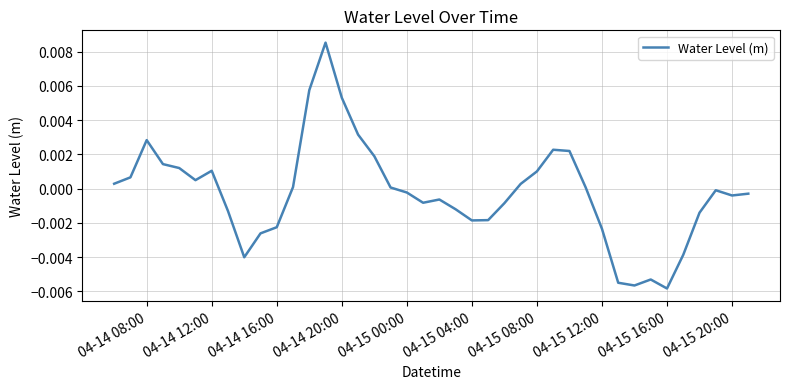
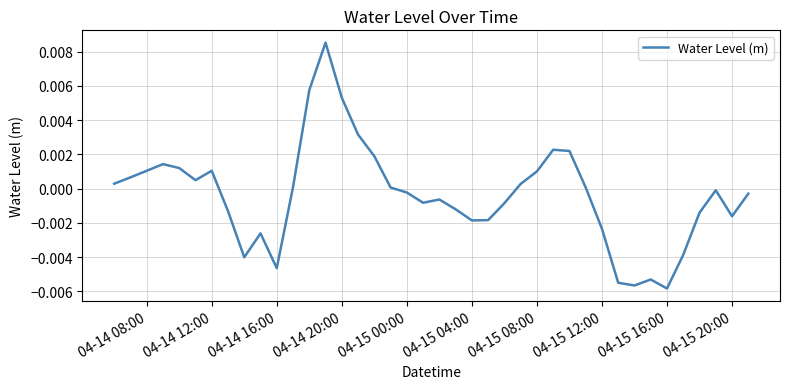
04-14 08:00: 0.0028 -> 0.0010
04-14 16:00: -0.0023 -> -0.0046
04-15 20:00: -0.0004 -> -0.0016
